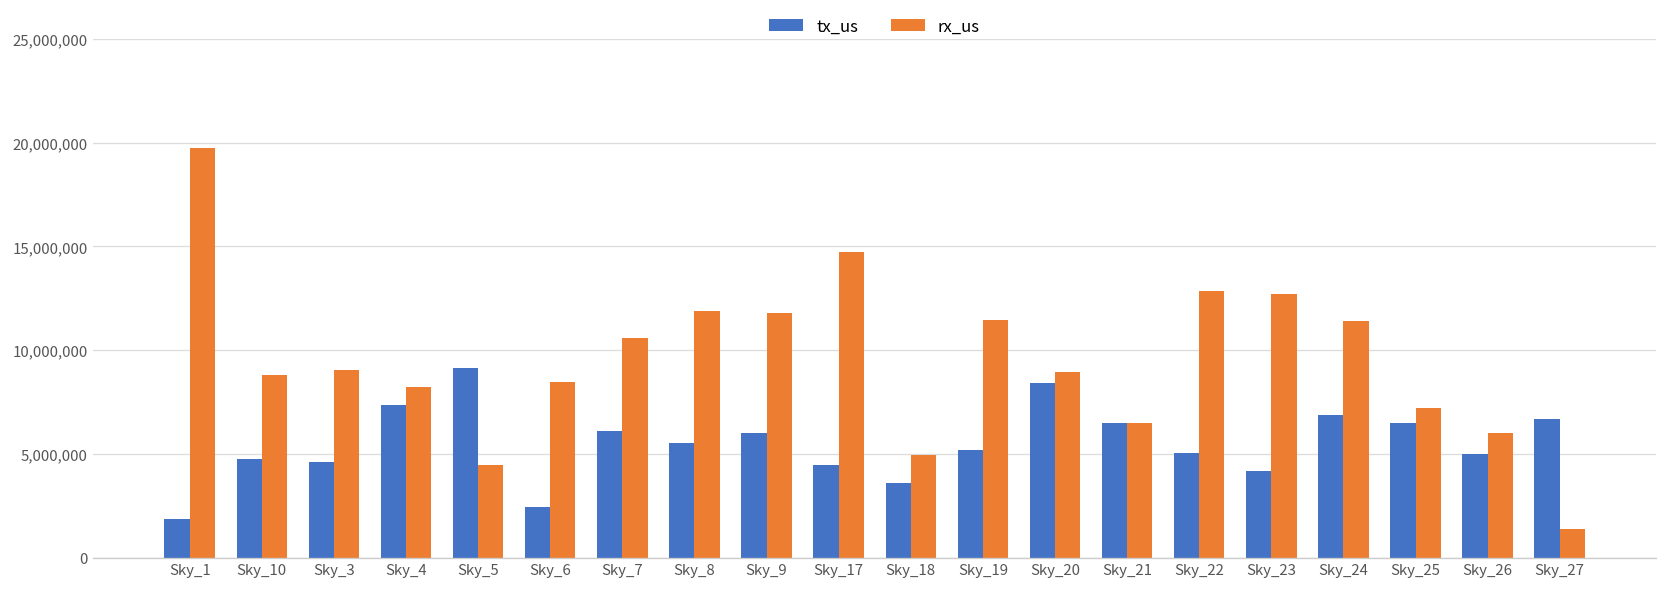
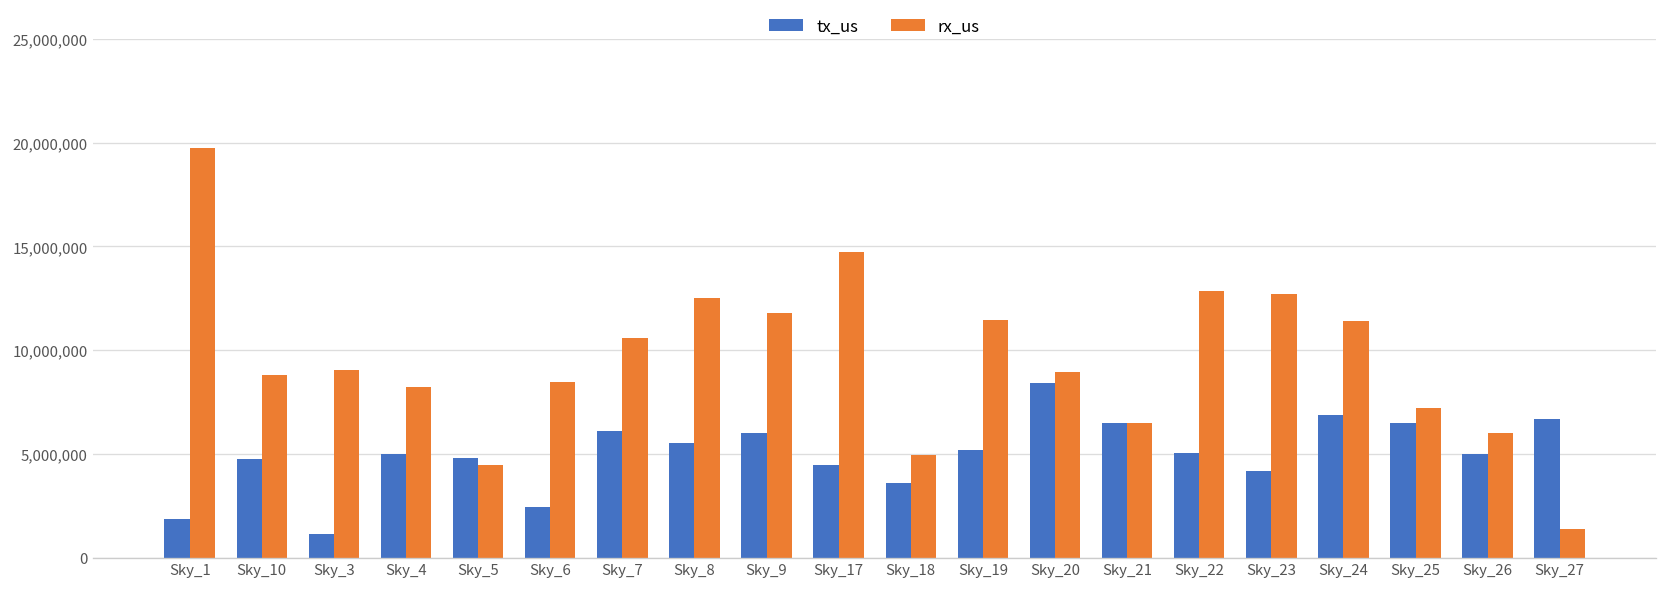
tx_us, Sky_3: 4,600,000 -> 1,200,000
tx_us, Sky_4: 7,400,000 -> 5,000,000
tx_us, Sky_5: 9,200,000 -> 4,800,000
rx_us, Sky_8: 11,900,000 -> 12,500,000
